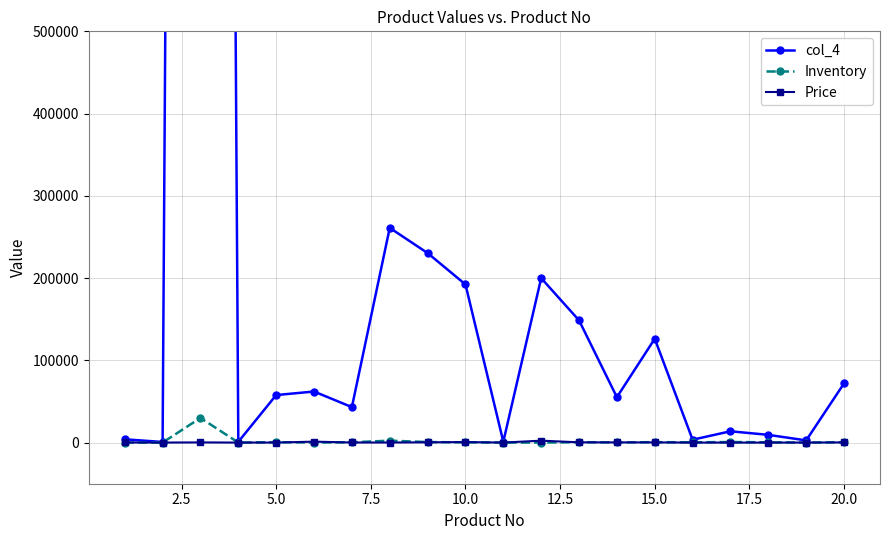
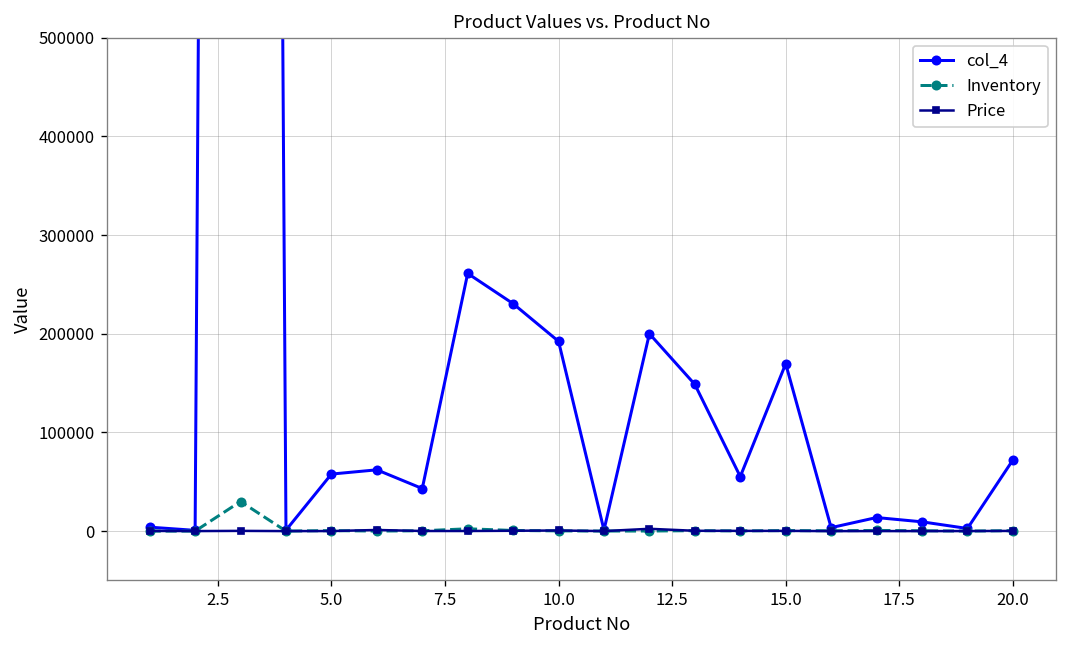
col_4, 15.0: 130000 -> 170000
